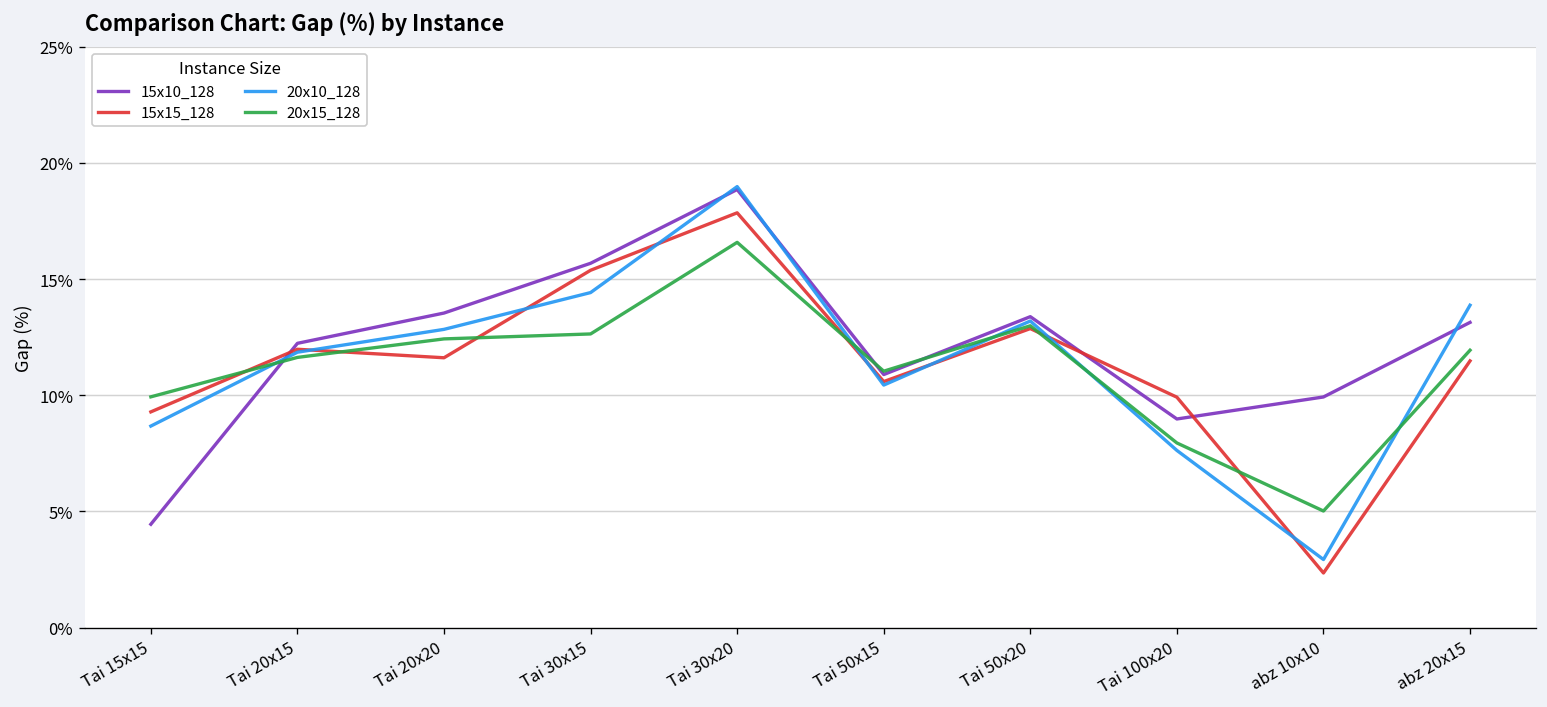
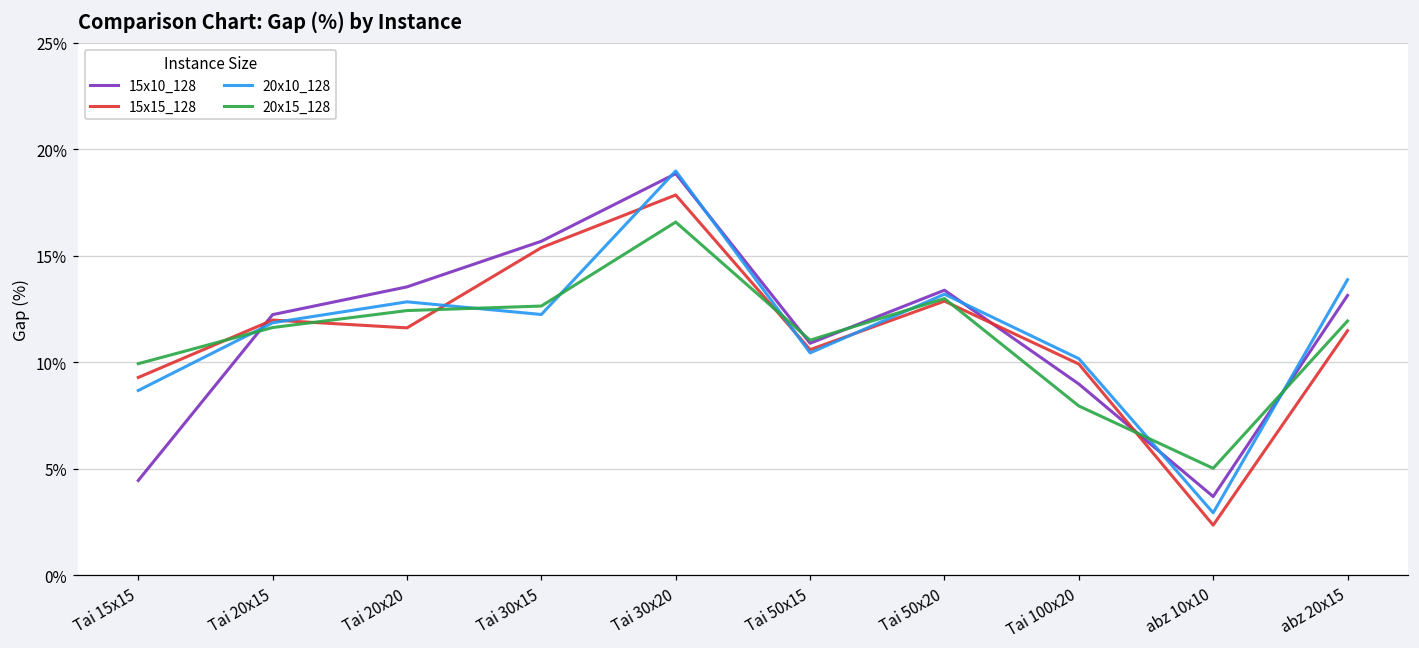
20x10_128, Tai 30x15: 14.4% -> 12.2%
20x10_128, Tai 100x20: 7.6% -> 10.2%
15x10_128, abz 10x10: 9.9% -> 3.7%
